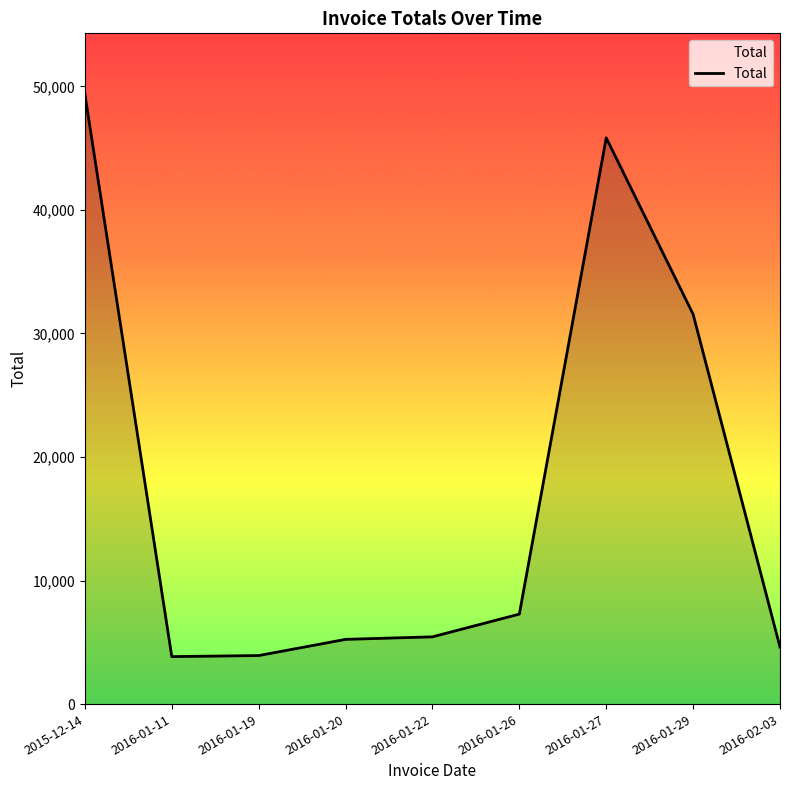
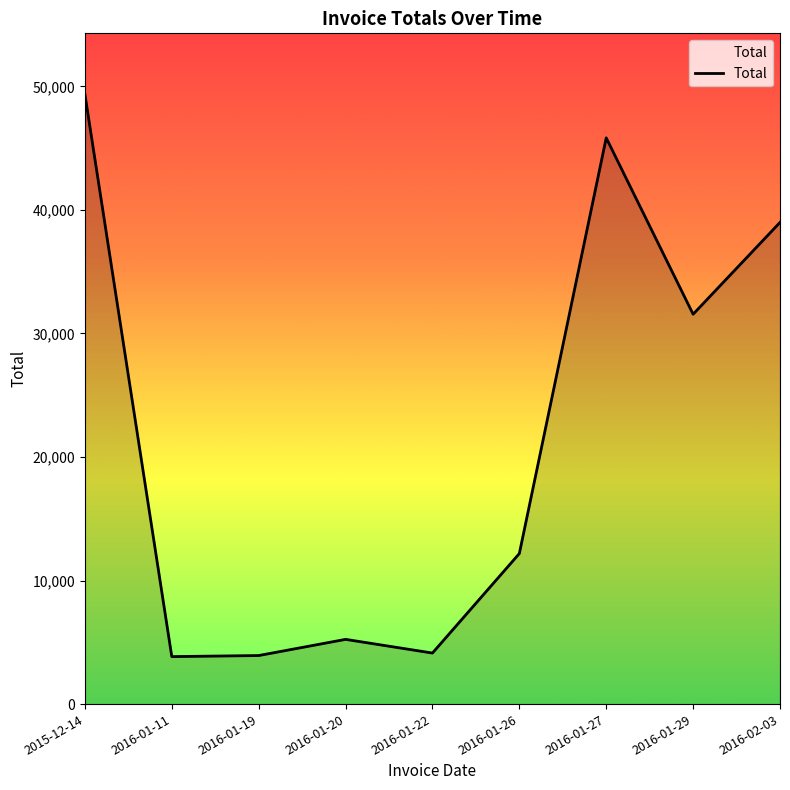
2016-01-22: 5,400 -> 4,100
2016-01-26: 7,300 -> 12,200
2016-02-03: 4,600 -> 39,000
